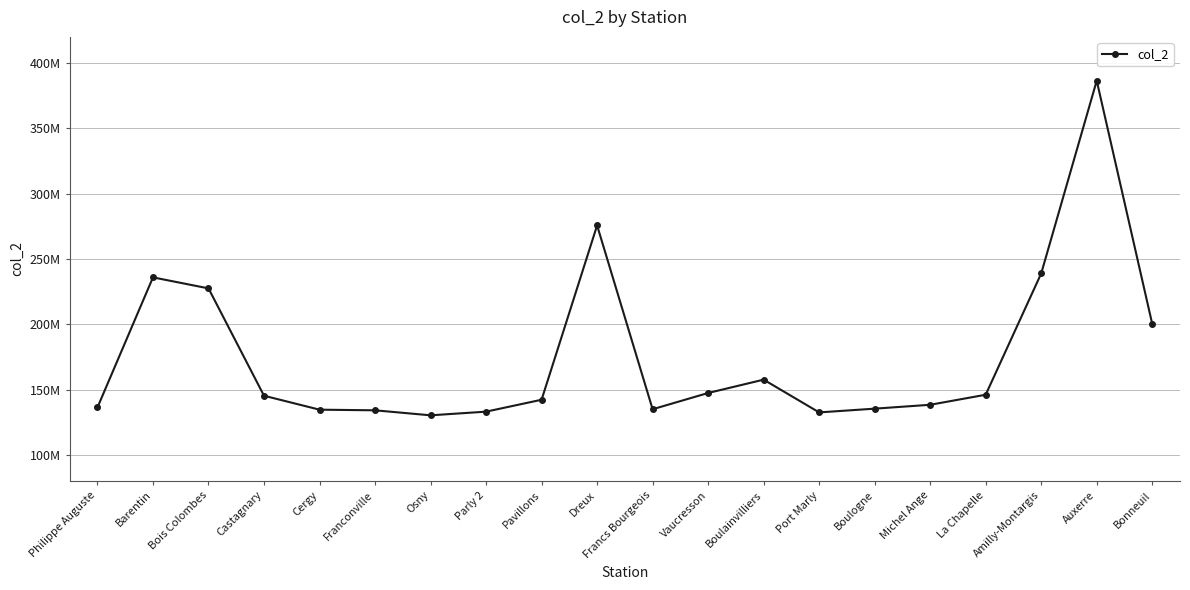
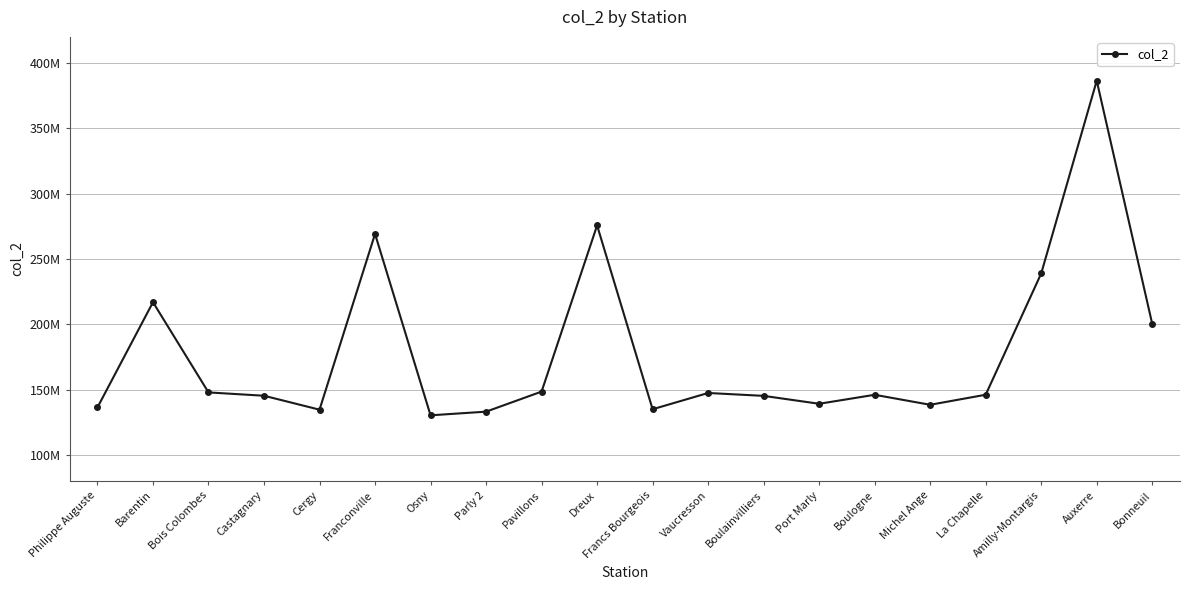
Barentin: 236000000 -> 217000000
Bois Colombes: 227000000 -> 148000000
Franconville: 134000000 -> 269000000
Pavillons: 142000000 -> 148000000
Boulainvilliers: 158000000 -> 145000000
Port Marly: 133000000 -> 139000000
Boulogne: 135000000 -> 146000000
